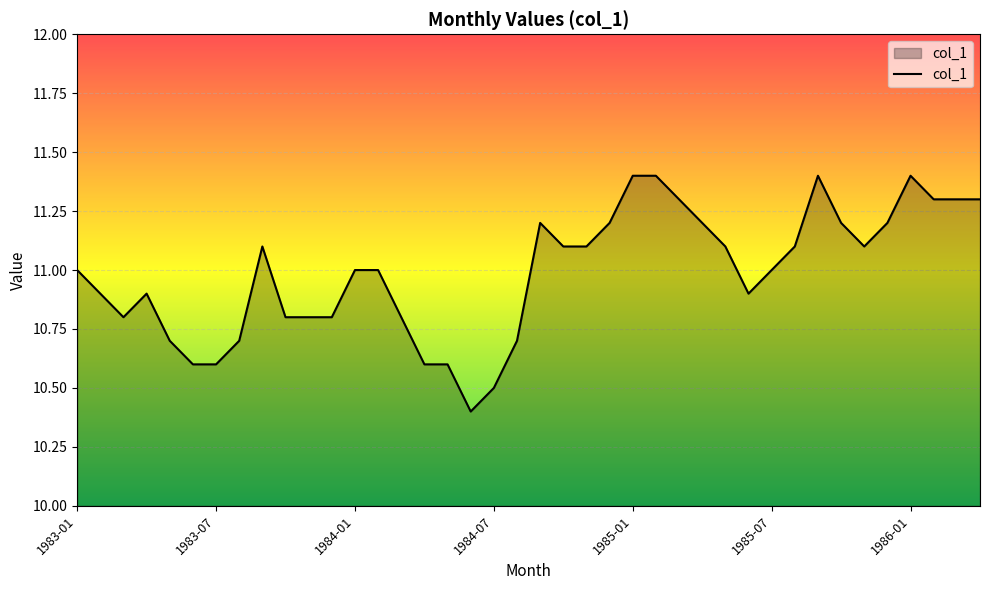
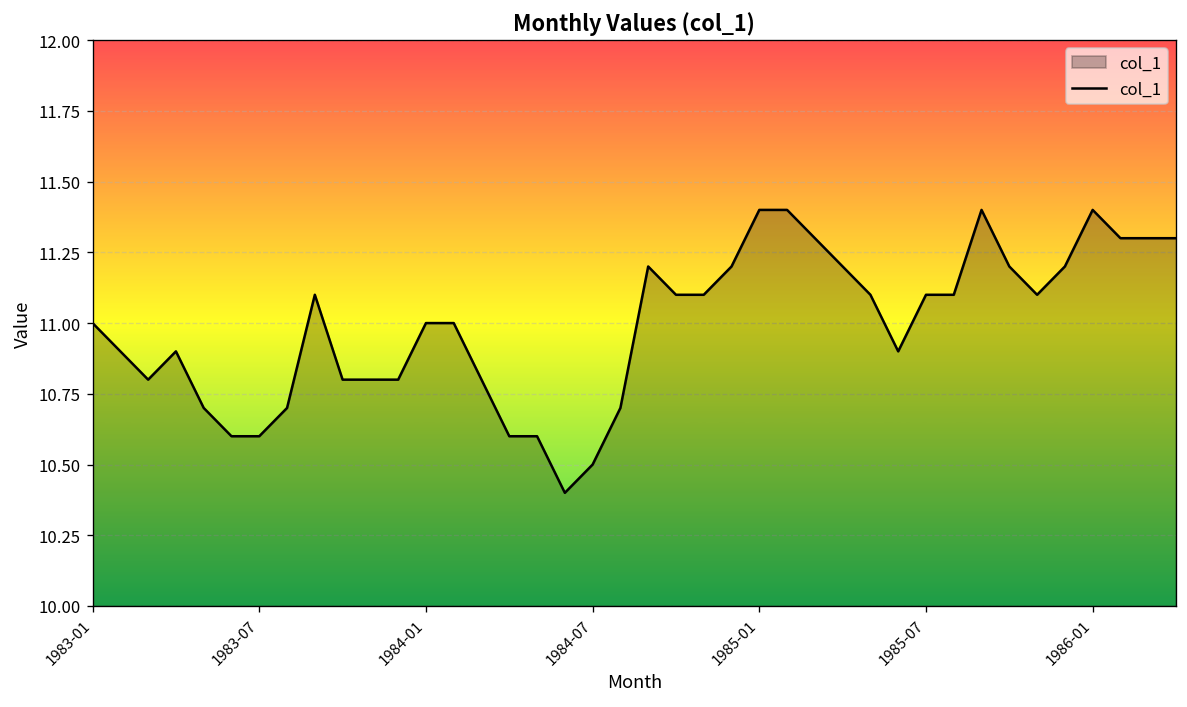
1985-07: 11.0 -> 11.1
